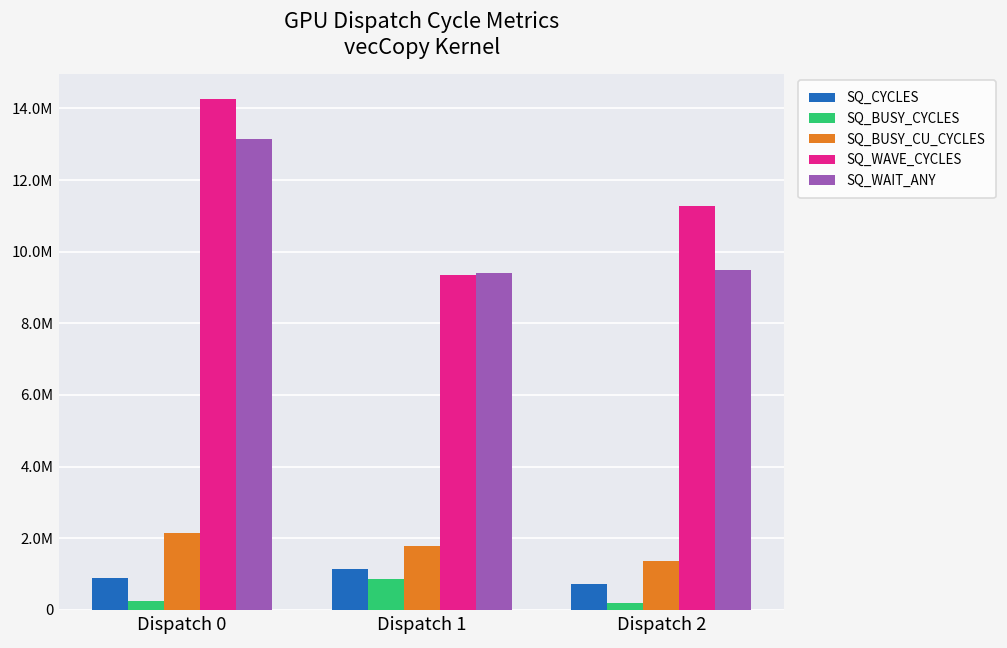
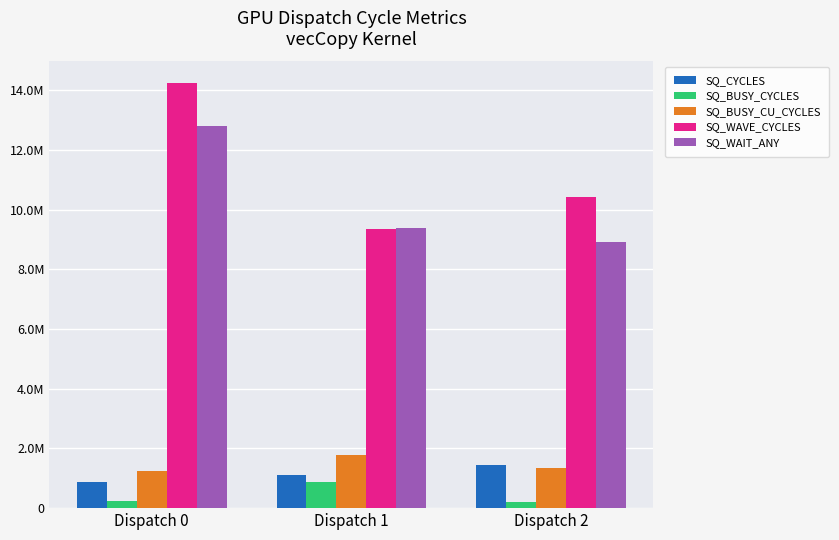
SQ_BUSY_CU_CYCLES, Dispatch 0: 2100000 -> 1300000
SQ_WAIT_ANY, Dispatch 0: 13100000 -> 12800000
SQ_CYCLES, Dispatch 2: 700000 -> 1400000
SQ_WAVE_CYCLES, Dispatch 2: 11300000 -> 10400000
SQ_WAIT_ANY, Dispatch 2: 9500000 -> 8900000
